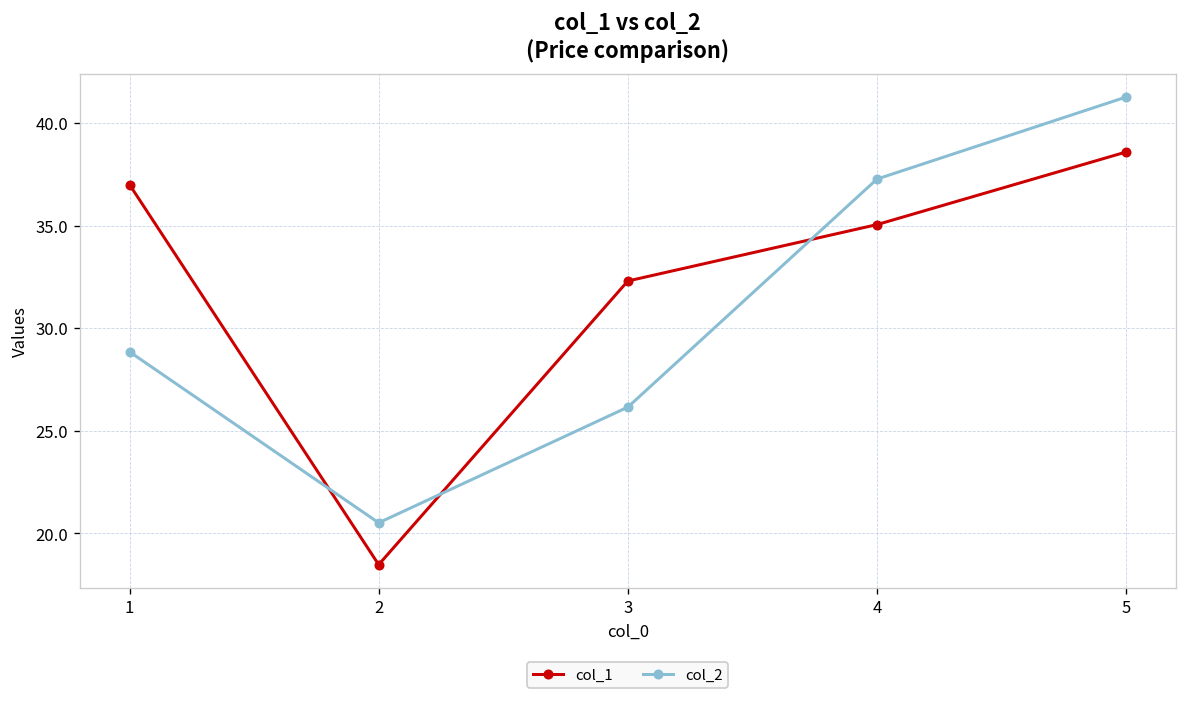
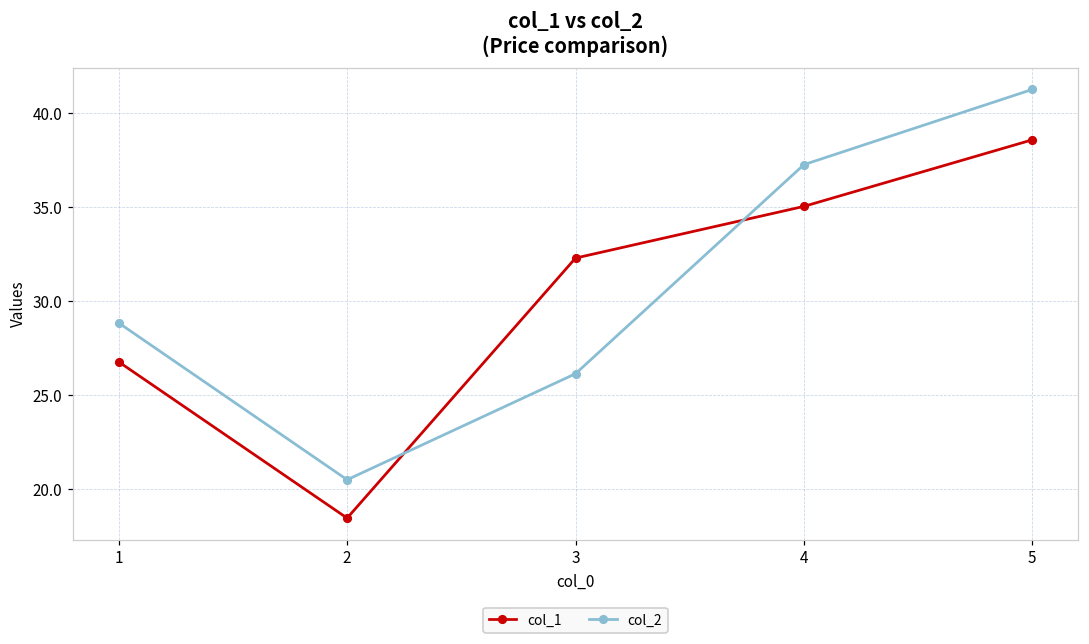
col_1, 1: 37.0 -> 26.8
